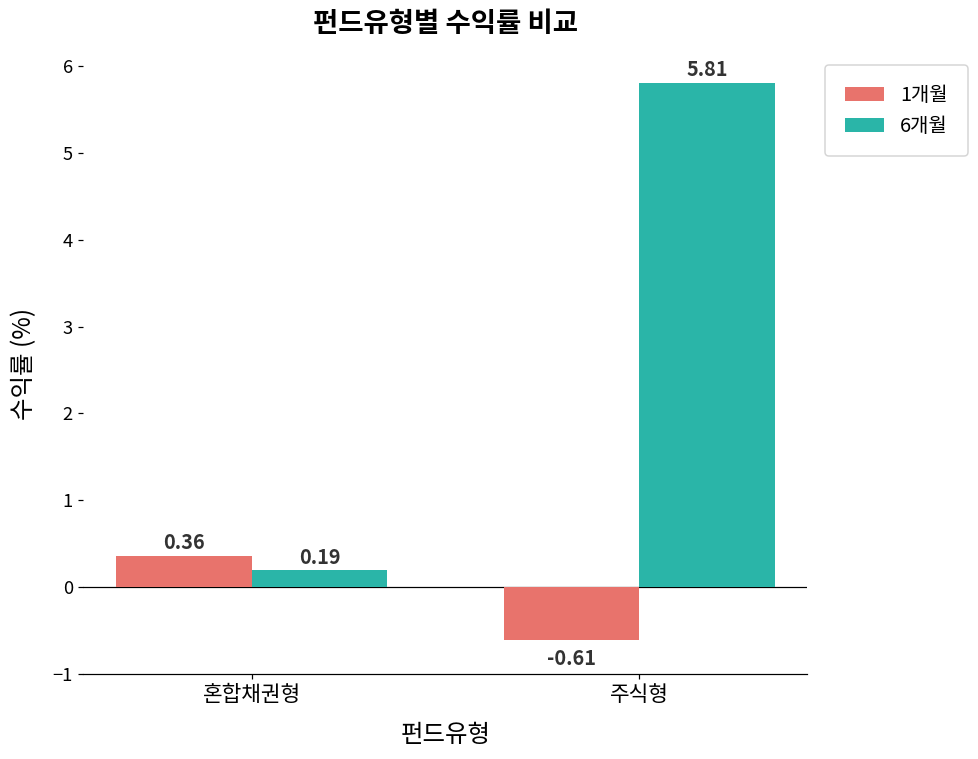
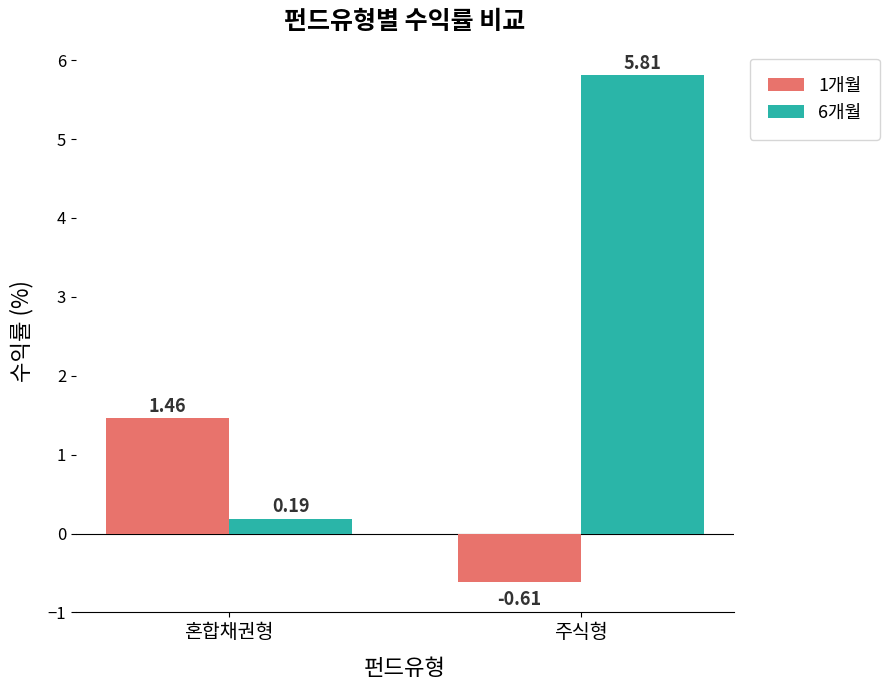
1개월, 혼합채권형: 0.36 -> 1.46
